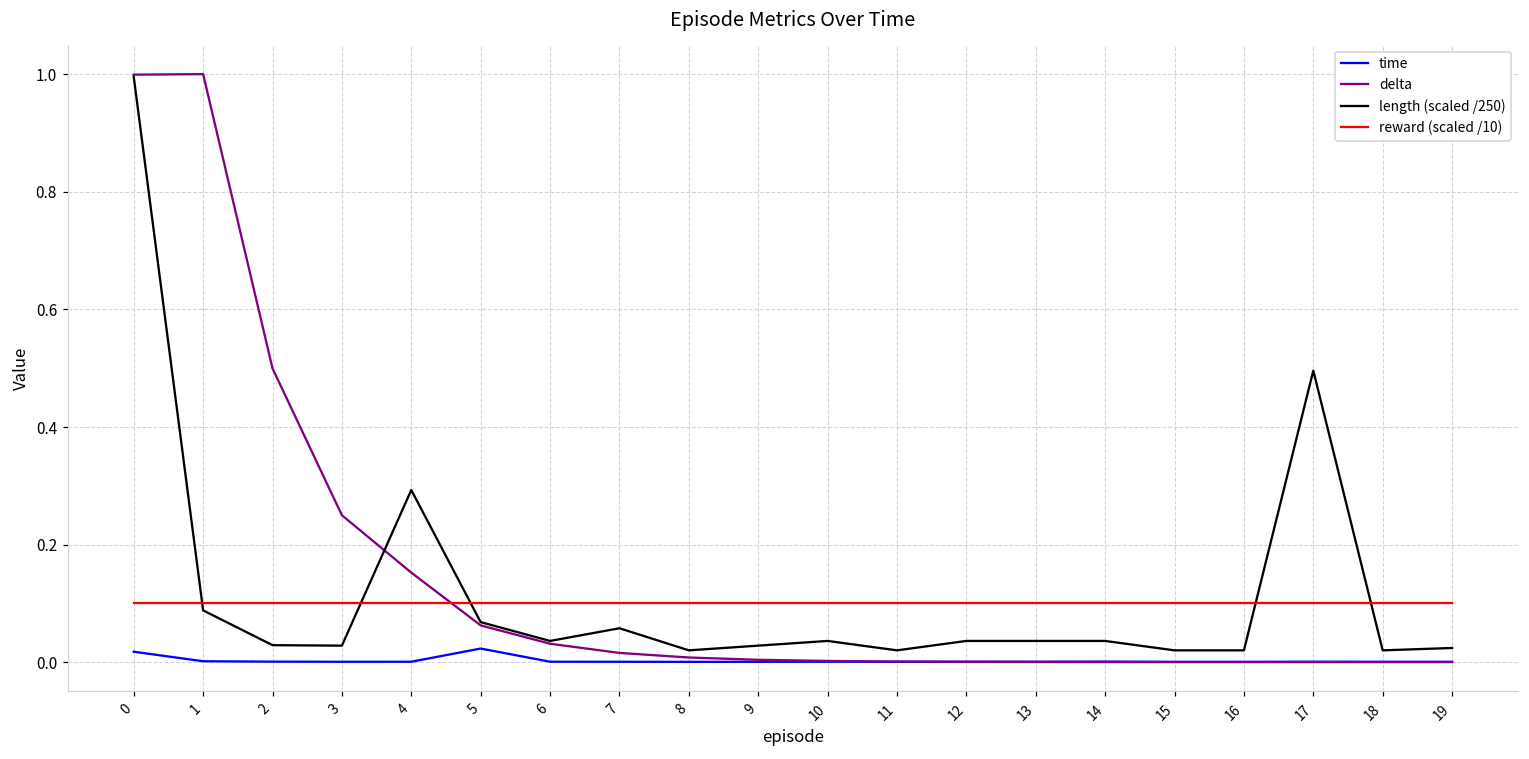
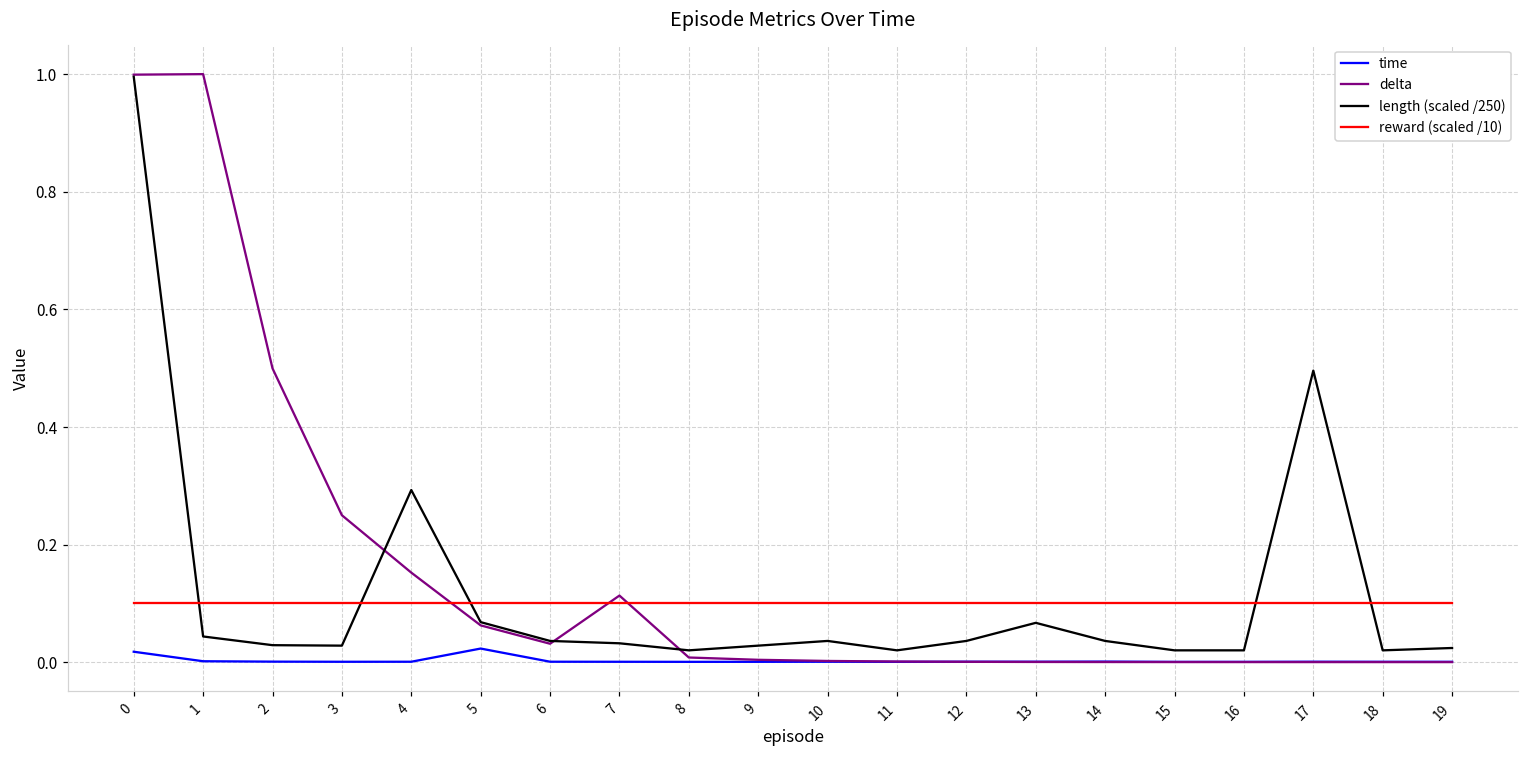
length (scaled /250), 1: 0.09 -> 0.04
delta, 7: 0.02 -> 0.11
length (scaled /250), 7: 0.06 -> 0.03
length (scaled /250), 13: 0.04 -> 0.07
